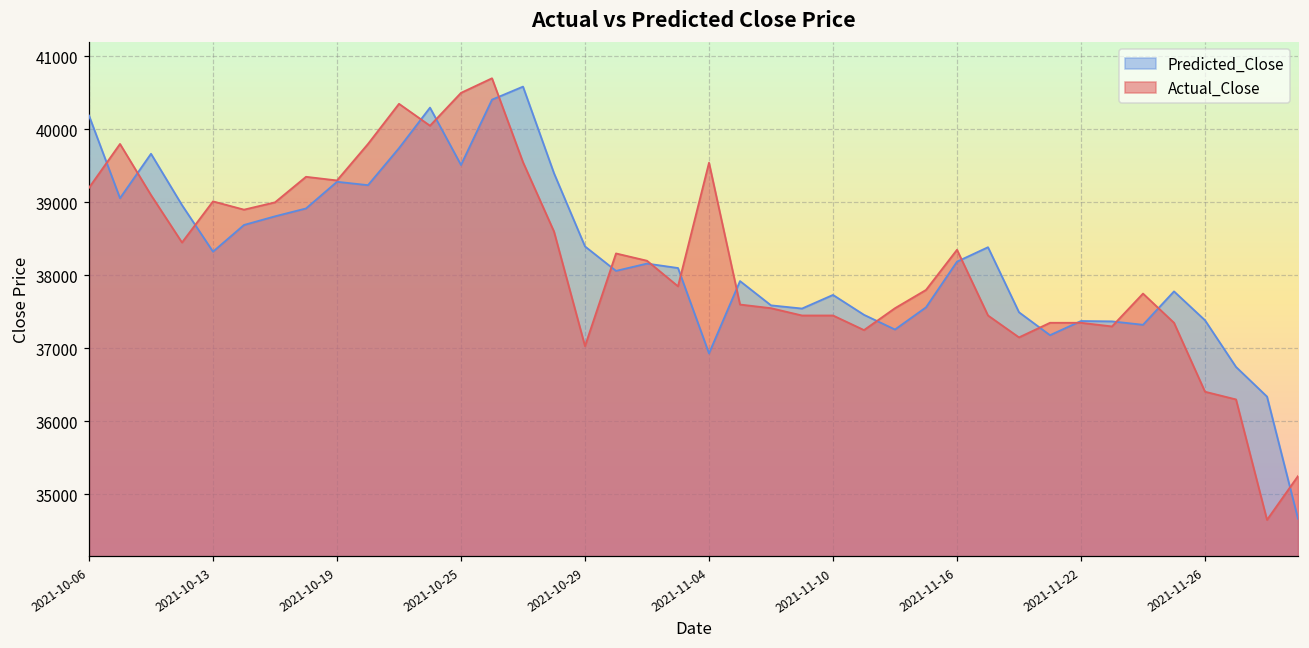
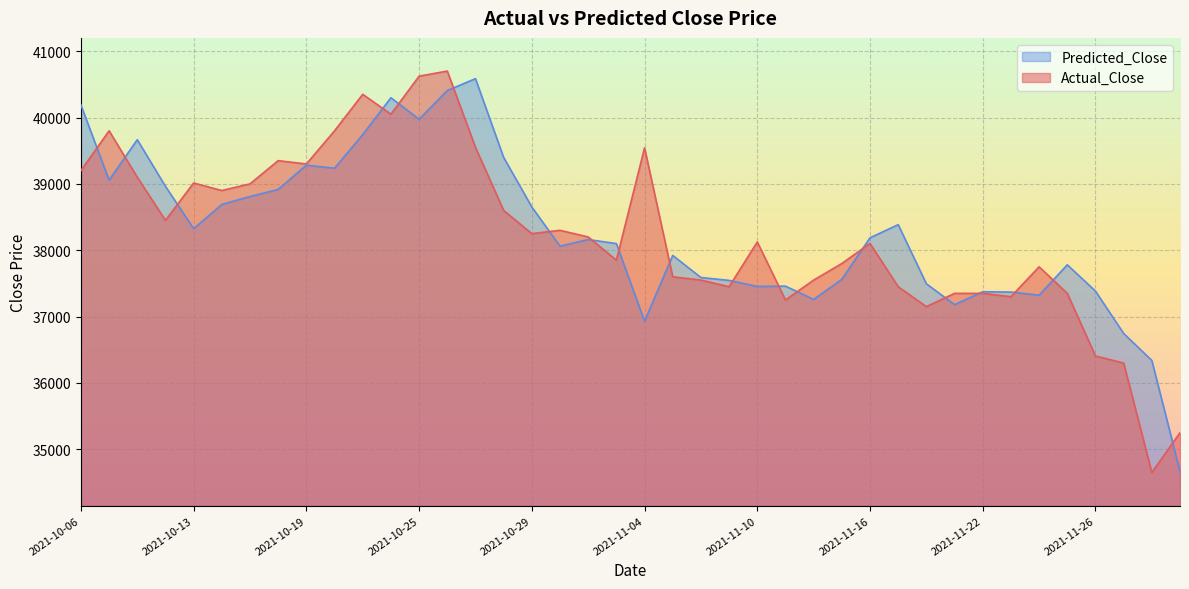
Predicted_Close, 2021-10-25: 39500 -> 40000
Actual_Close, 2021-10-25: 40500 -> 40600
Predicted_Close, 2021-10-29: 38400 -> 38700
Actual_Close, 2021-10-29: 37000 -> 38300
Predicted_Close, 2021-11-10: 37700 -> 37500
Actual_Close, 2021-11-10: 37500 -> 38100
Actual_Close, 2021-11-16: 38300 -> 38100
